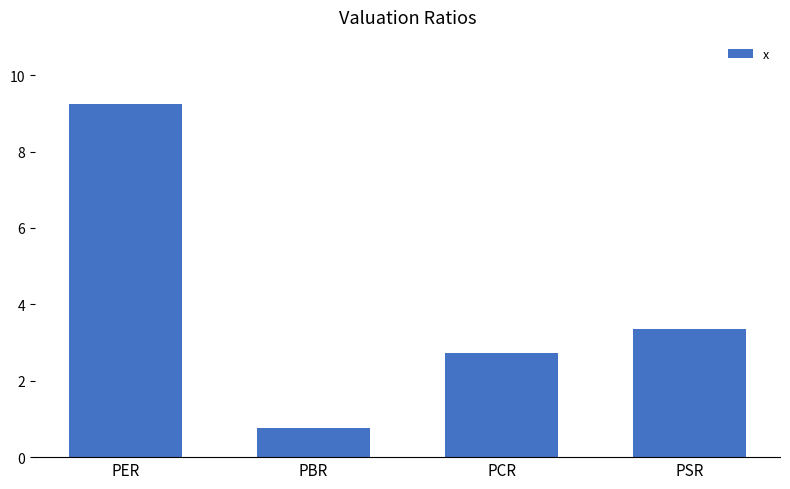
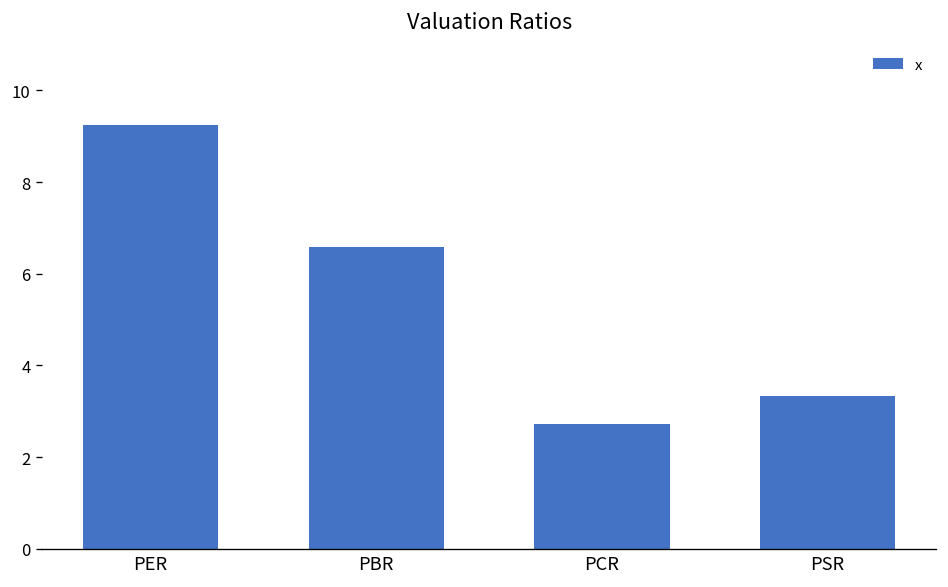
PBR: 0.8 -> 6.6
